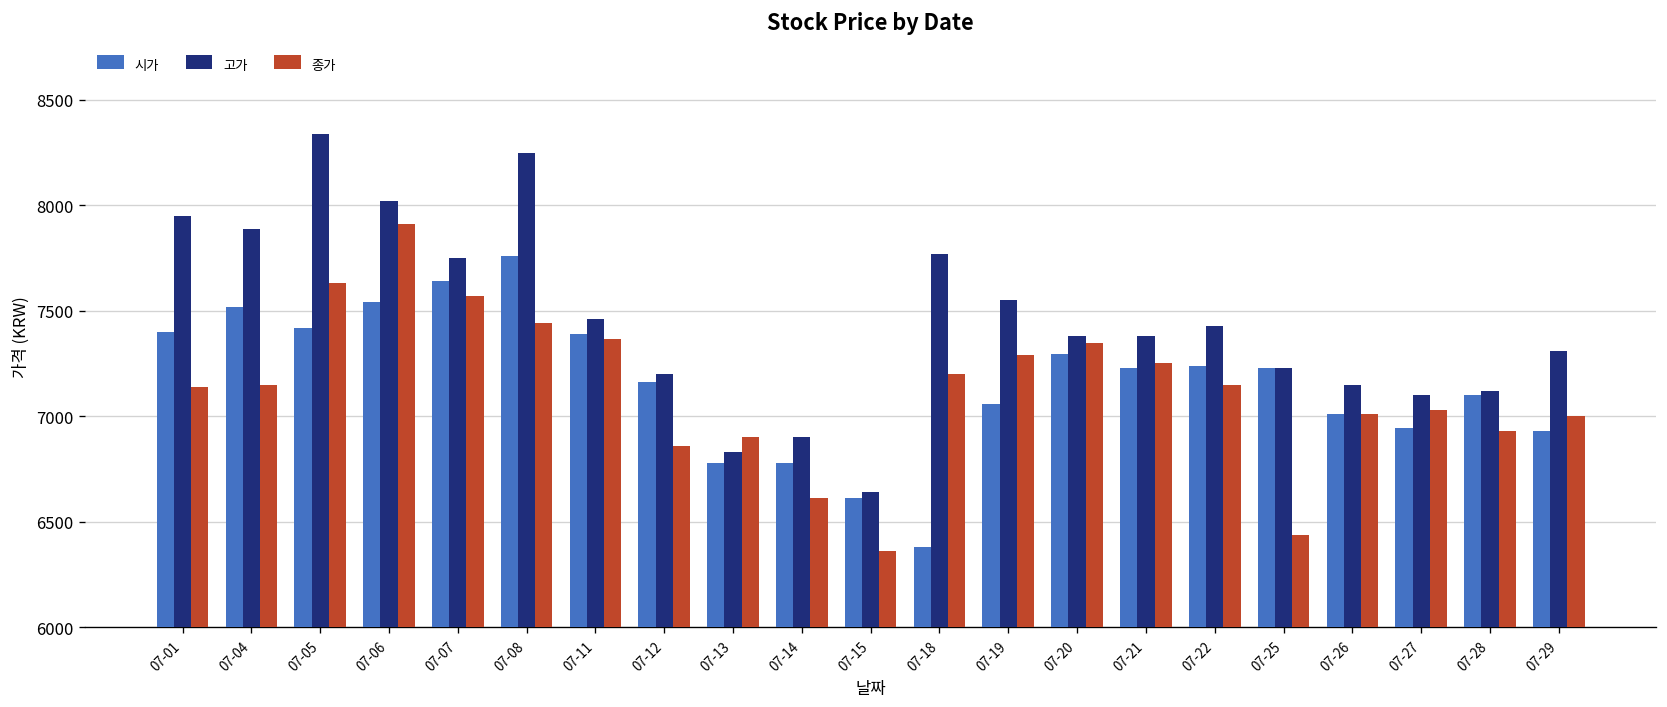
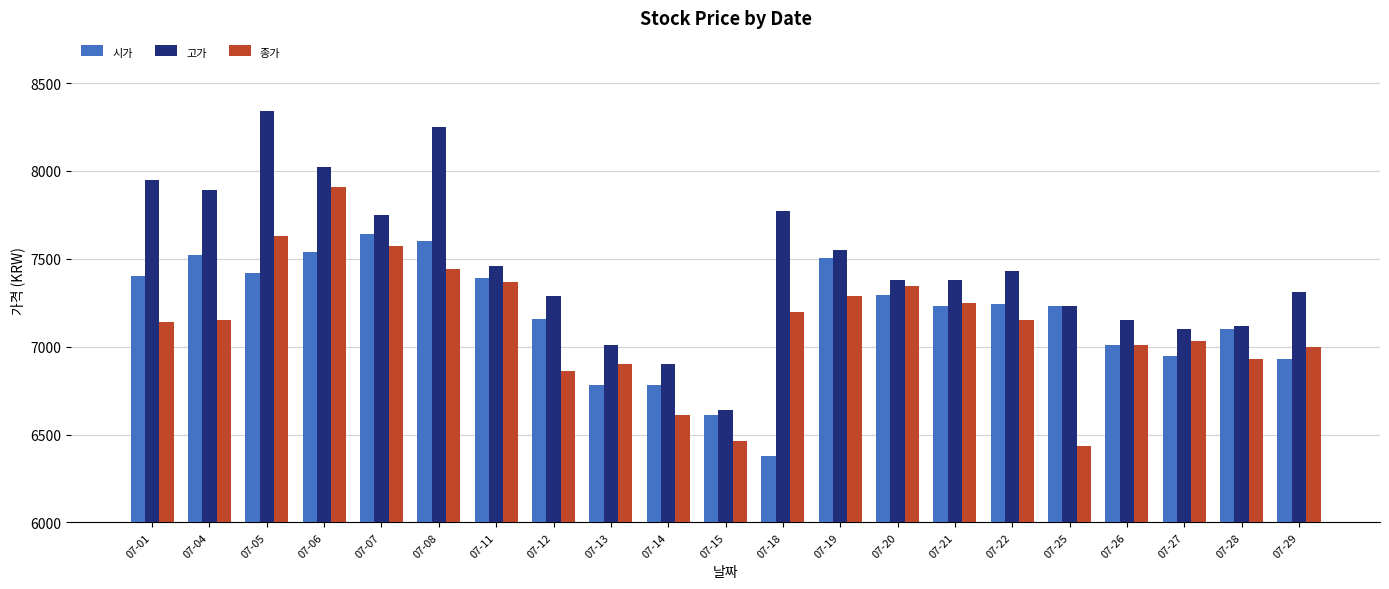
시가, 07-08: 7760 -> 7600
고가, 07-12: 7200 -> 7290
고가, 07-13: 6830 -> 7010
종가, 07-15: 6360 -> 6470
시가, 07-19: 7060 -> 7510
